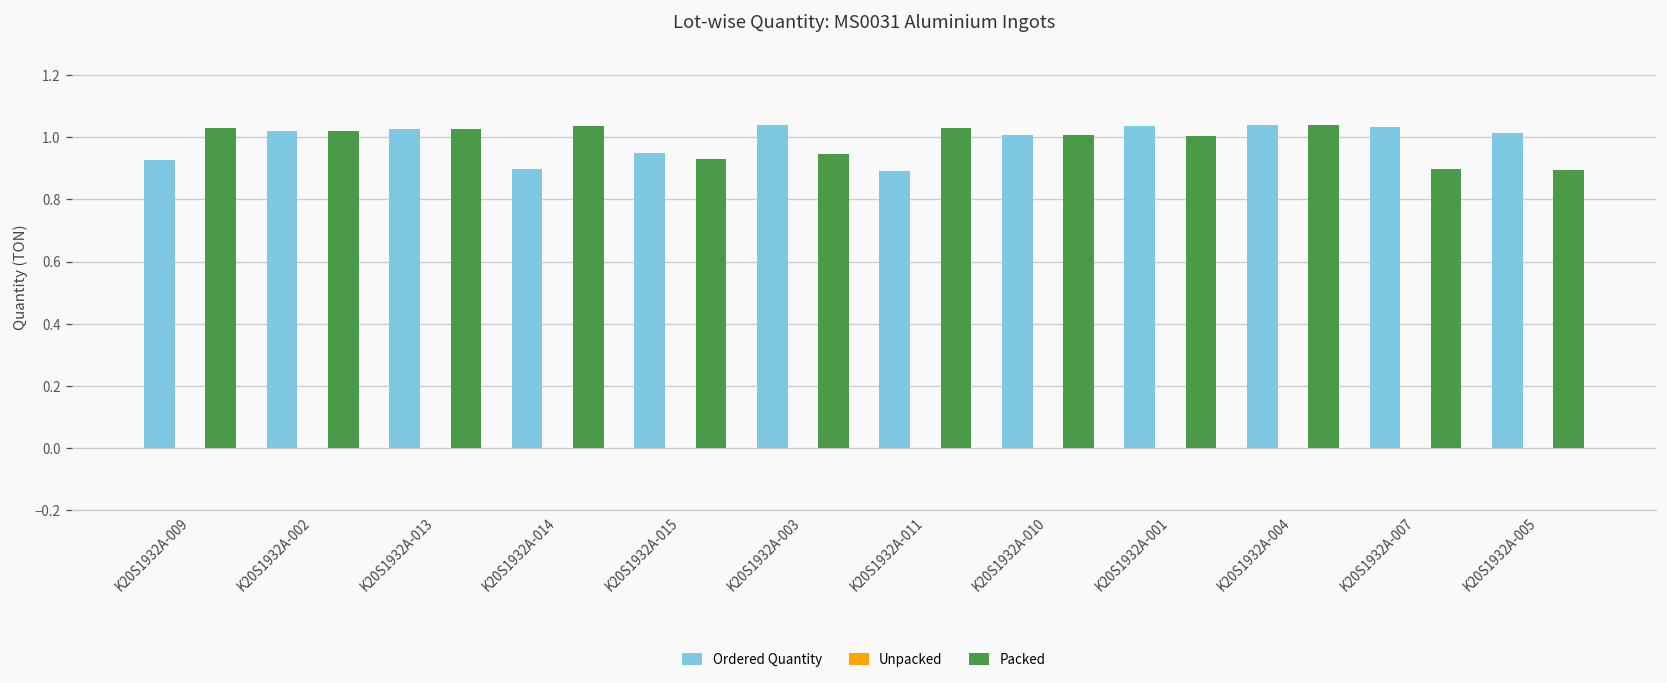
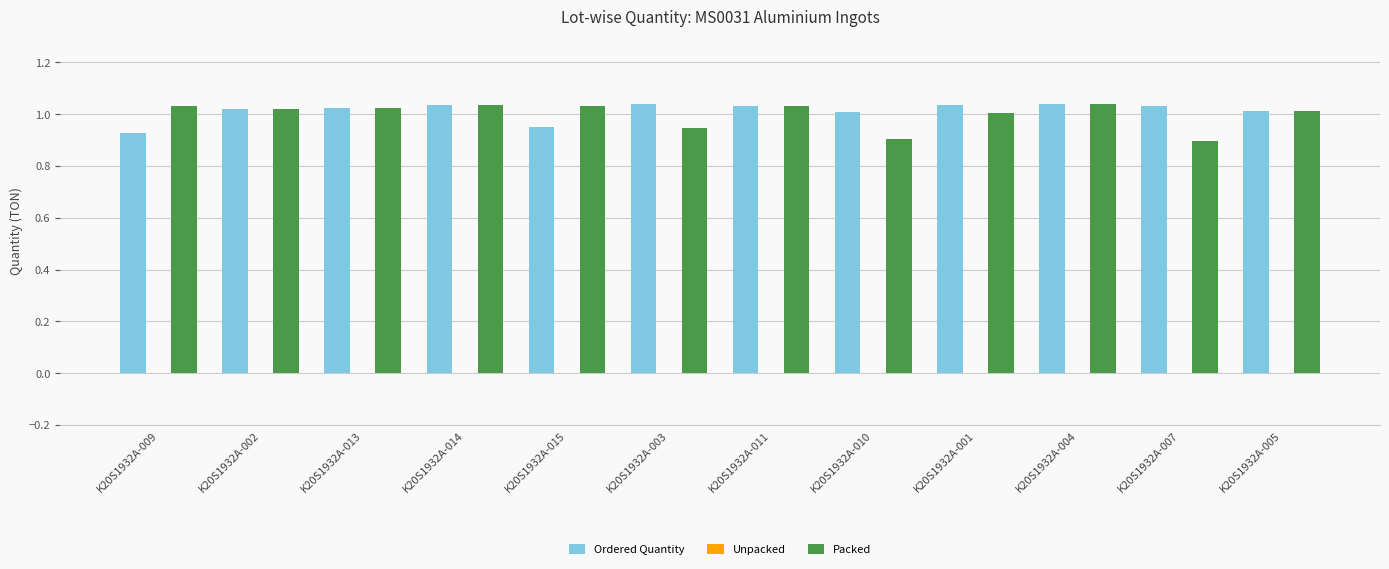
Ordered Quantity, K20S1932A-014: 0.90 -> 1.04
Packed, K20S1932A-015: 0.93 -> 1.03
Ordered Quantity, K20S1932A-011: 0.89 -> 1.03
Packed, K20S1932A-010: 1.01 -> 0.91
Packed, K20S1932A-005: 0.89 -> 1.01
